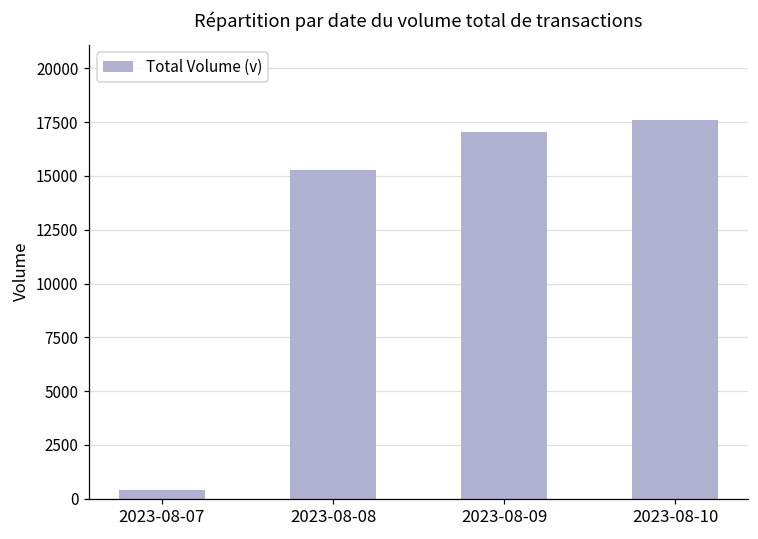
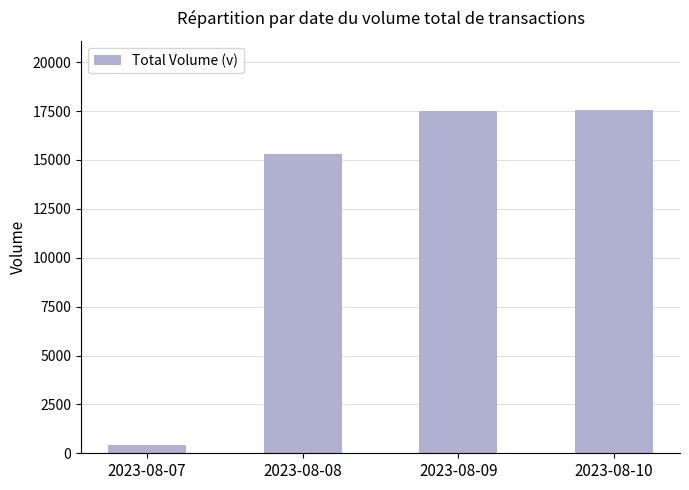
2023-08-09: 17000 -> 17500
